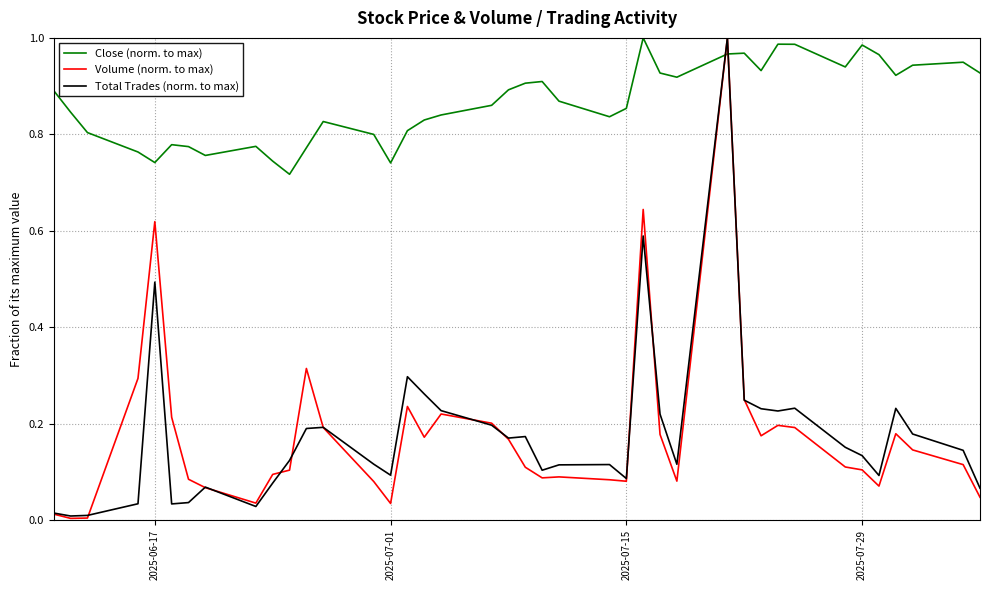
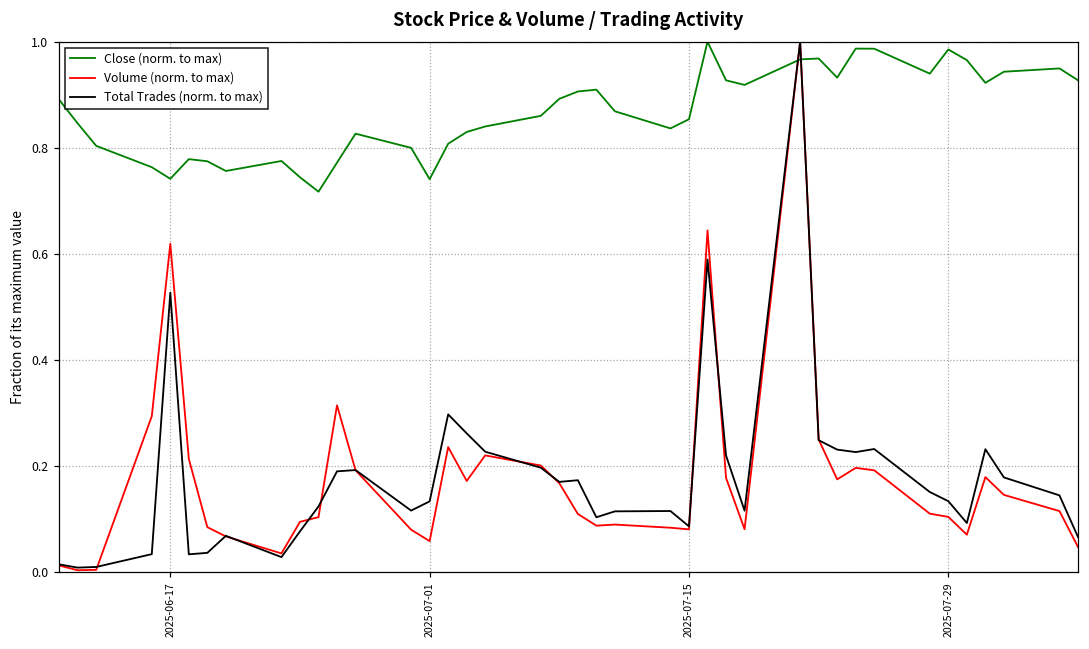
Total Trades (norm. to max), 2025-06-17: 0.49 -> 0.53
Volume (norm. to max), 2025-07-01: 0.03 -> 0.06
Total Trades (norm. to max), 2025-07-01: 0.09 -> 0.13
